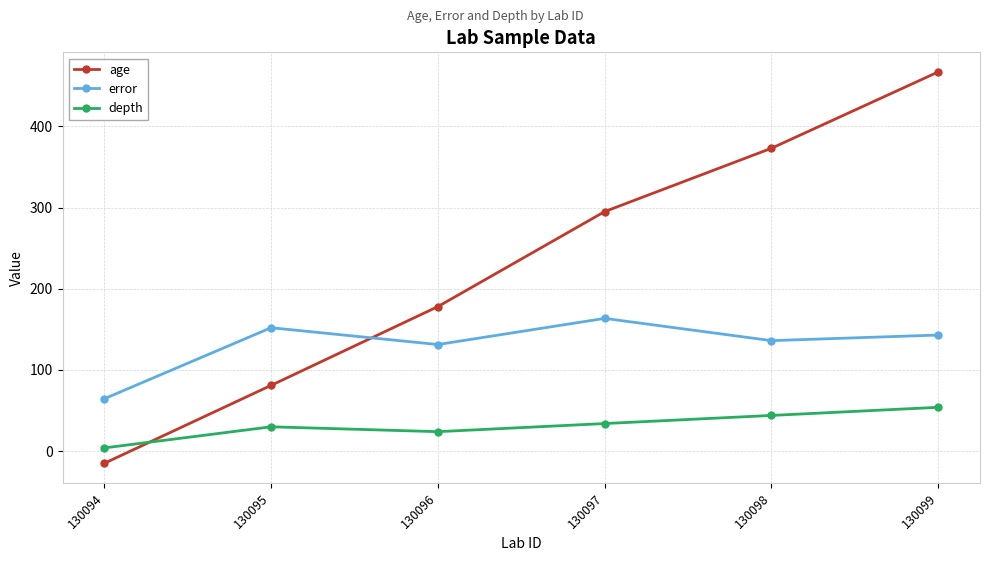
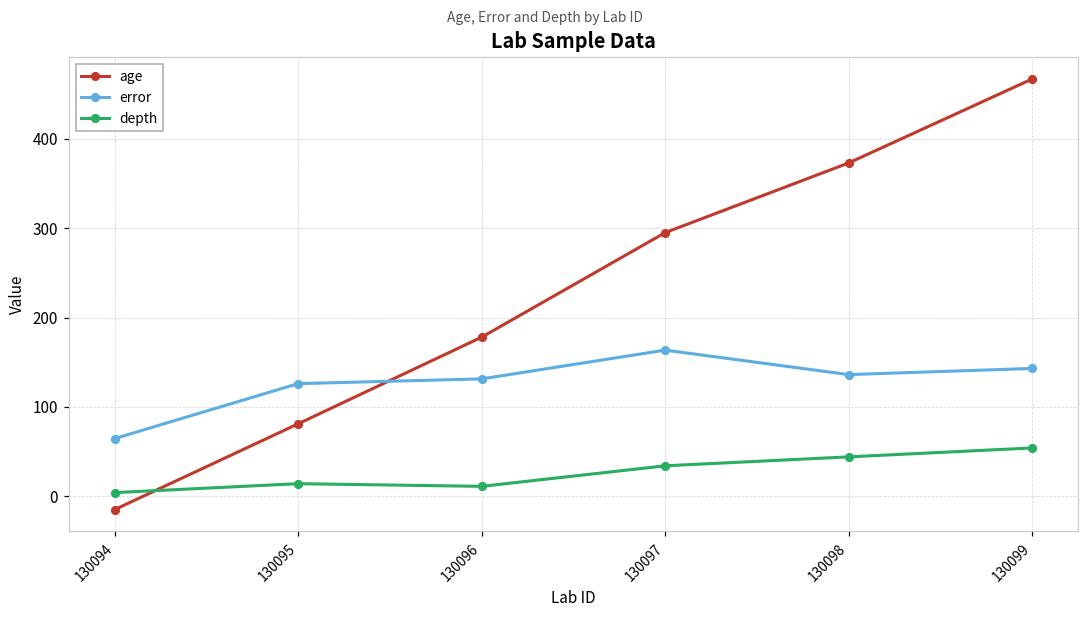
error, 130095: 150 -> 130
depth, 130095: 30 -> 10
depth, 130096: 20 -> 10
